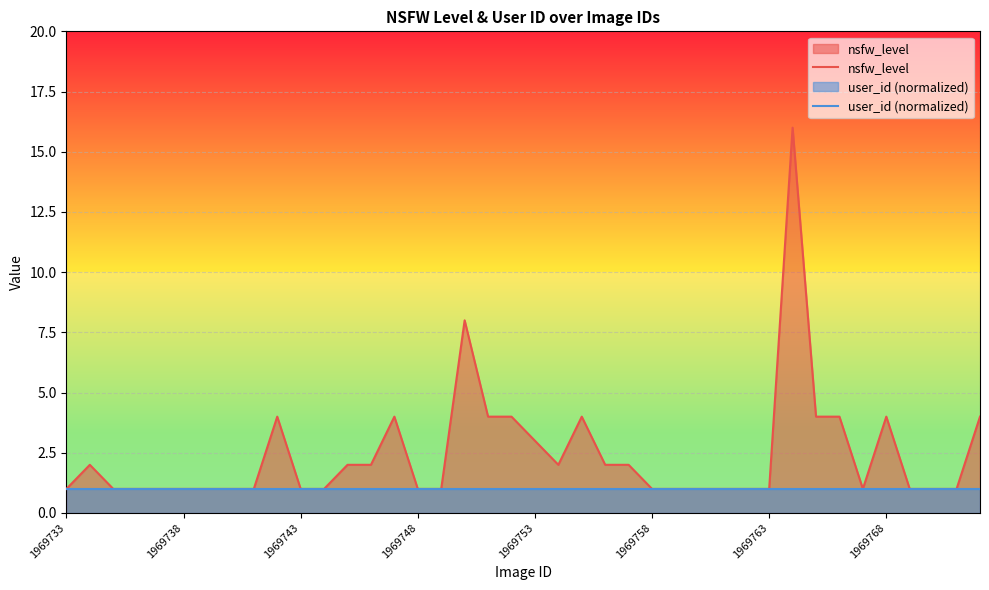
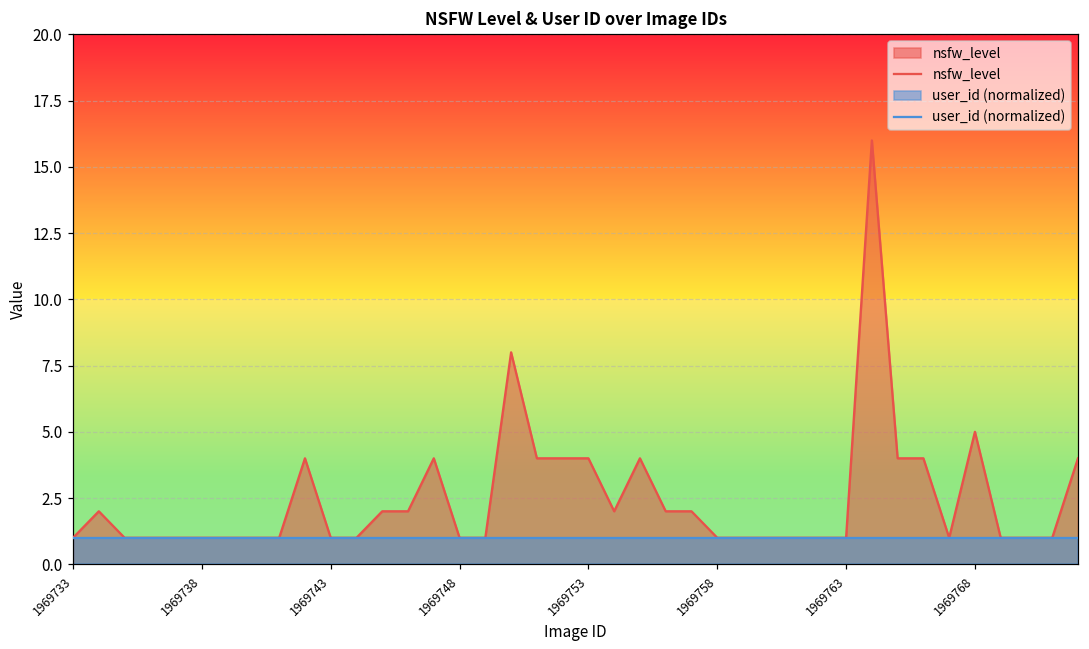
nsfw_level, 1969753: 3 -> 4
nsfw_level, 1969768: 4 -> 5
